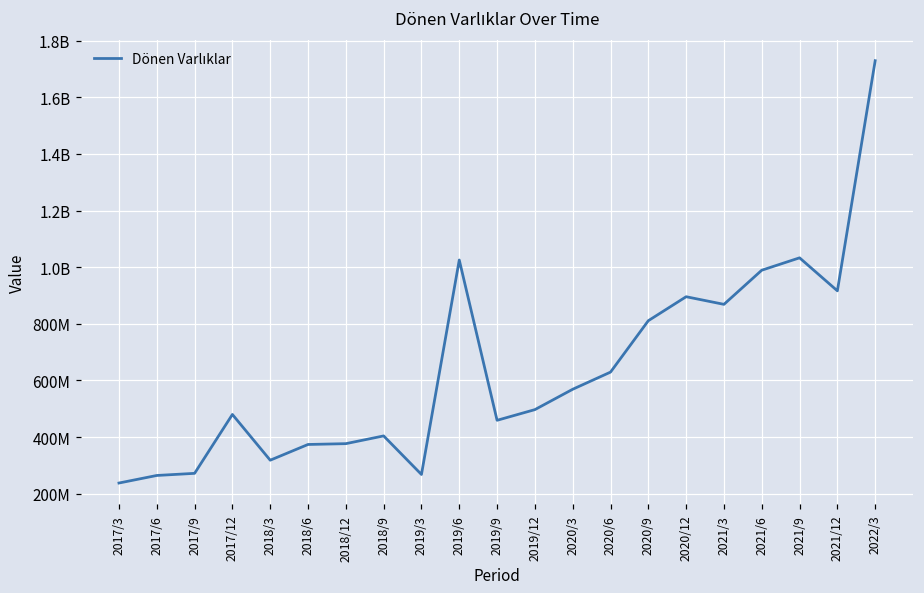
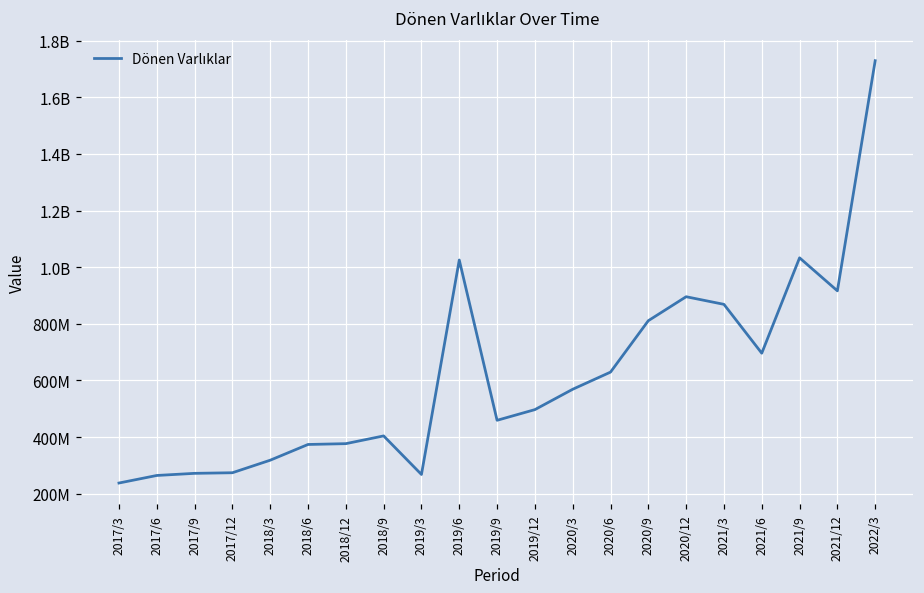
2017/12: 480000000 -> 270000000
2021/6: 990000000 -> 700000000
